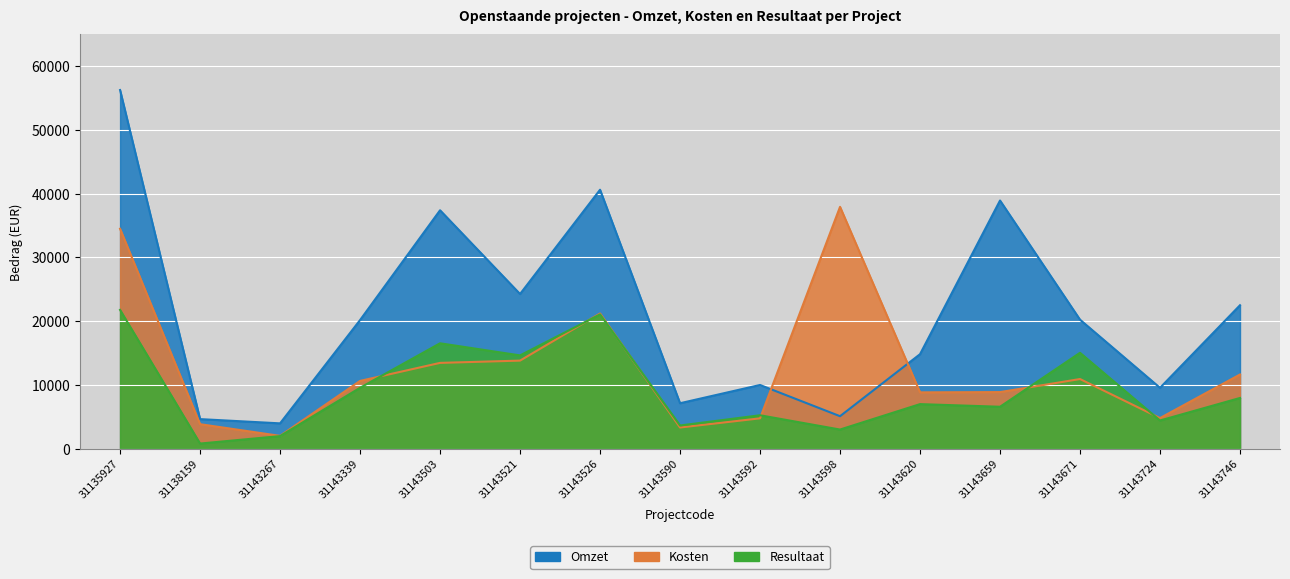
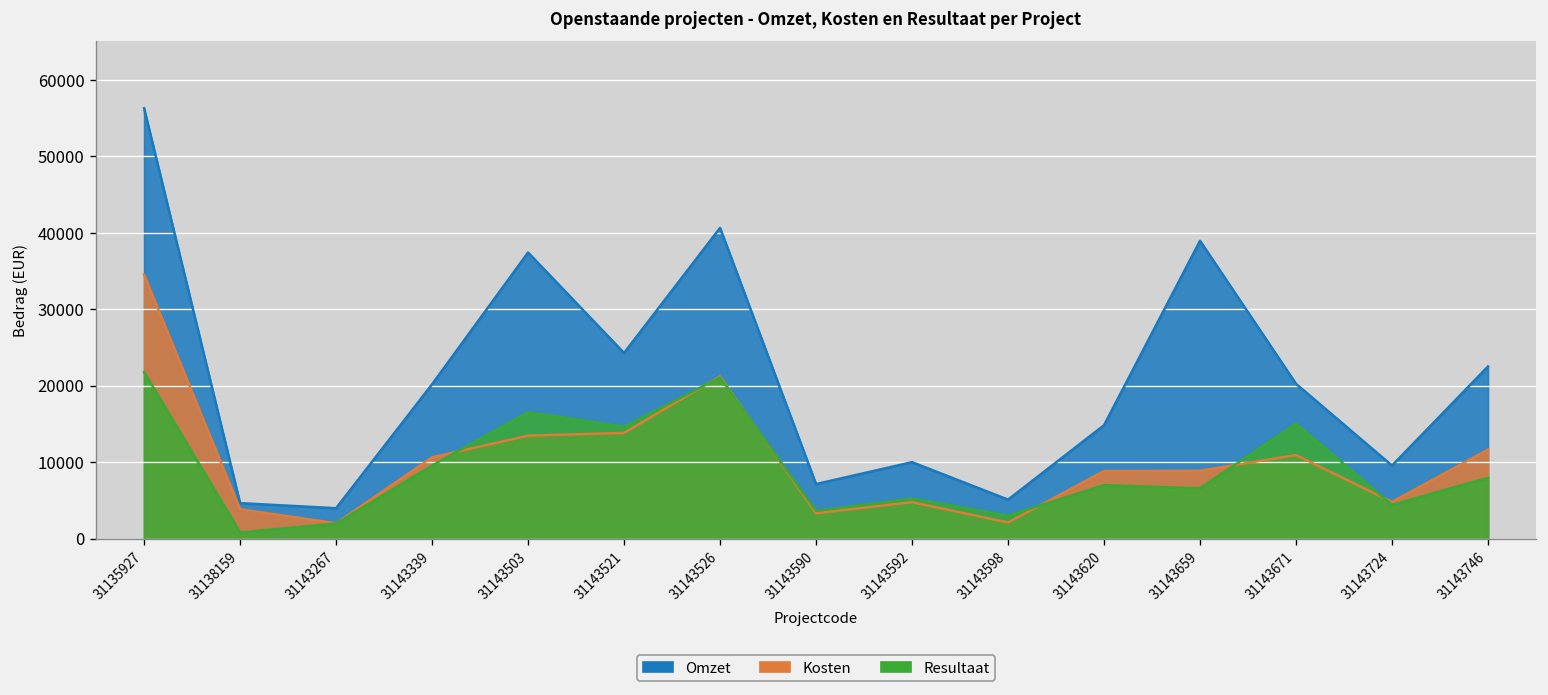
Kosten, 31143598: 38000 -> 2000
